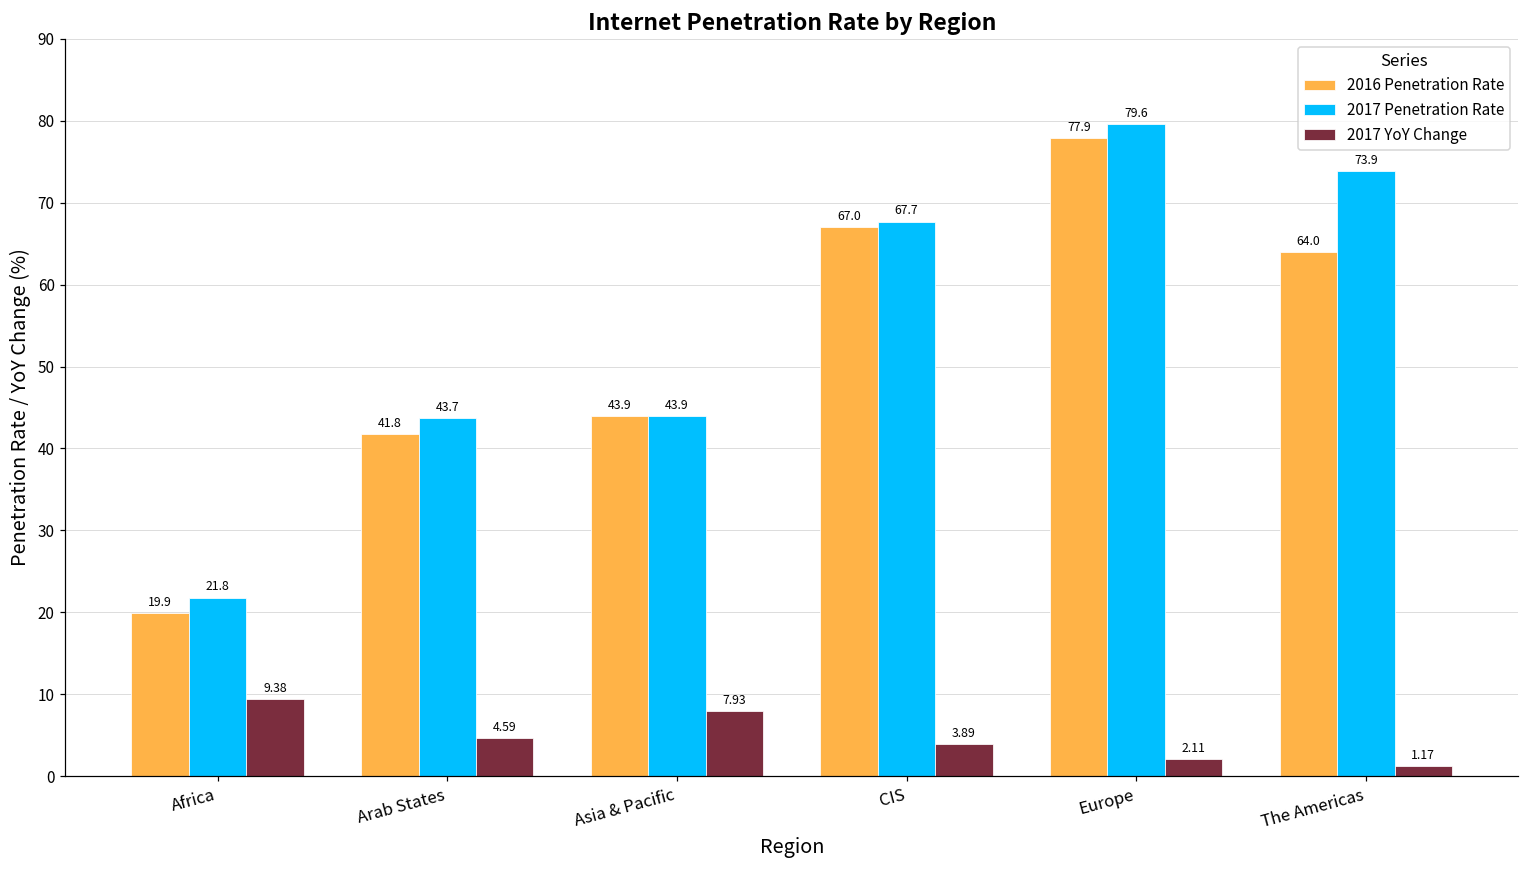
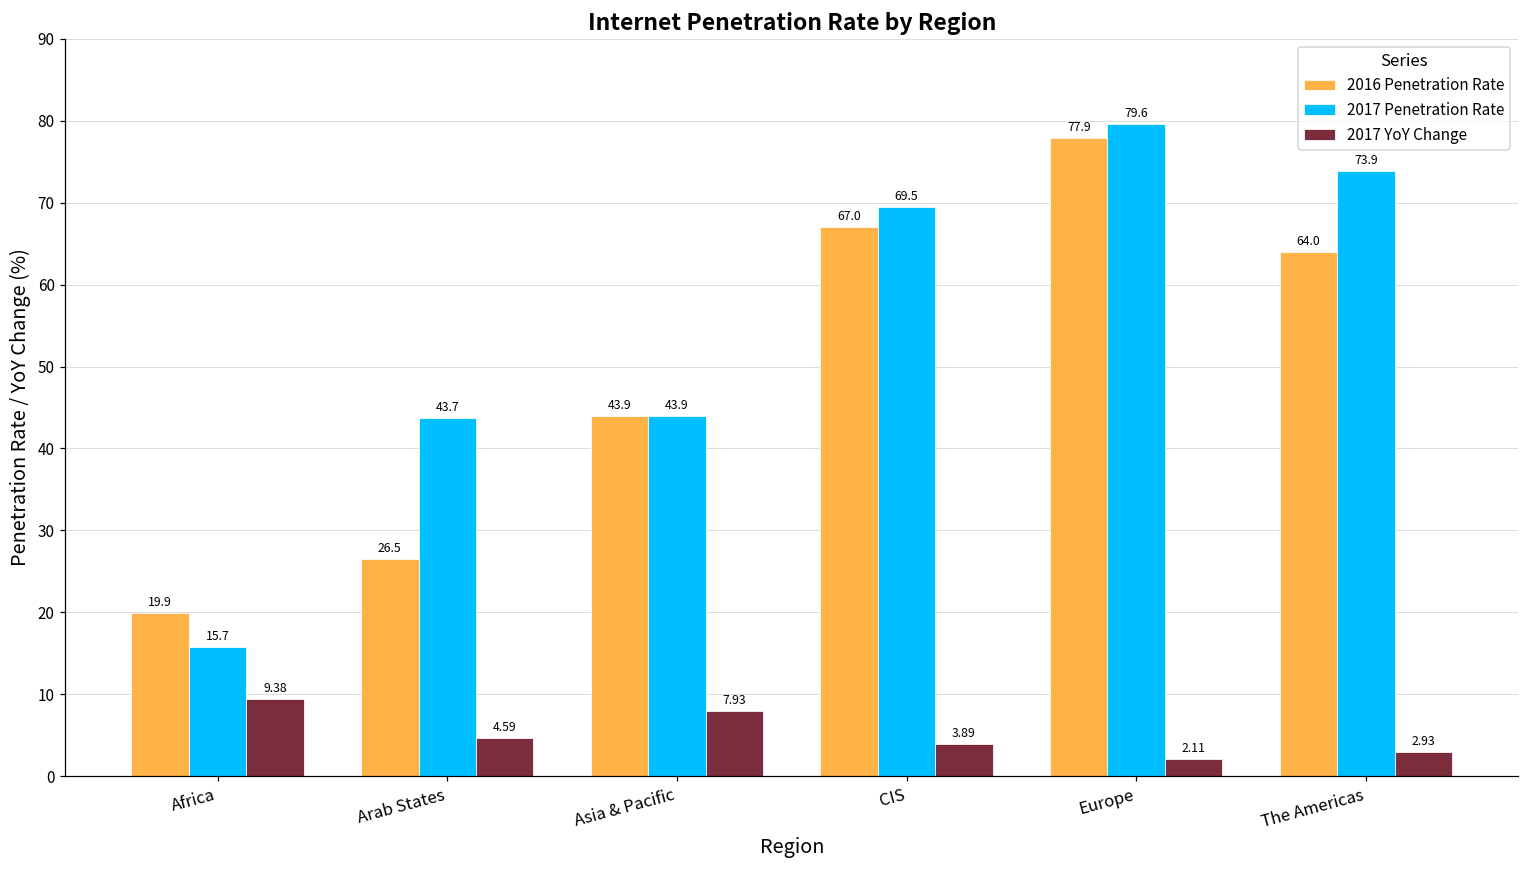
2017 Penetration Rate, Africa: 21.8 -> 15.7
2016 Penetration Rate, Arab States: 41.8 -> 26.5
2017 Penetration Rate, CIS: 67.7 -> 69.5
2017 YoY Change, The Americas: 1.17 -> 2.93
